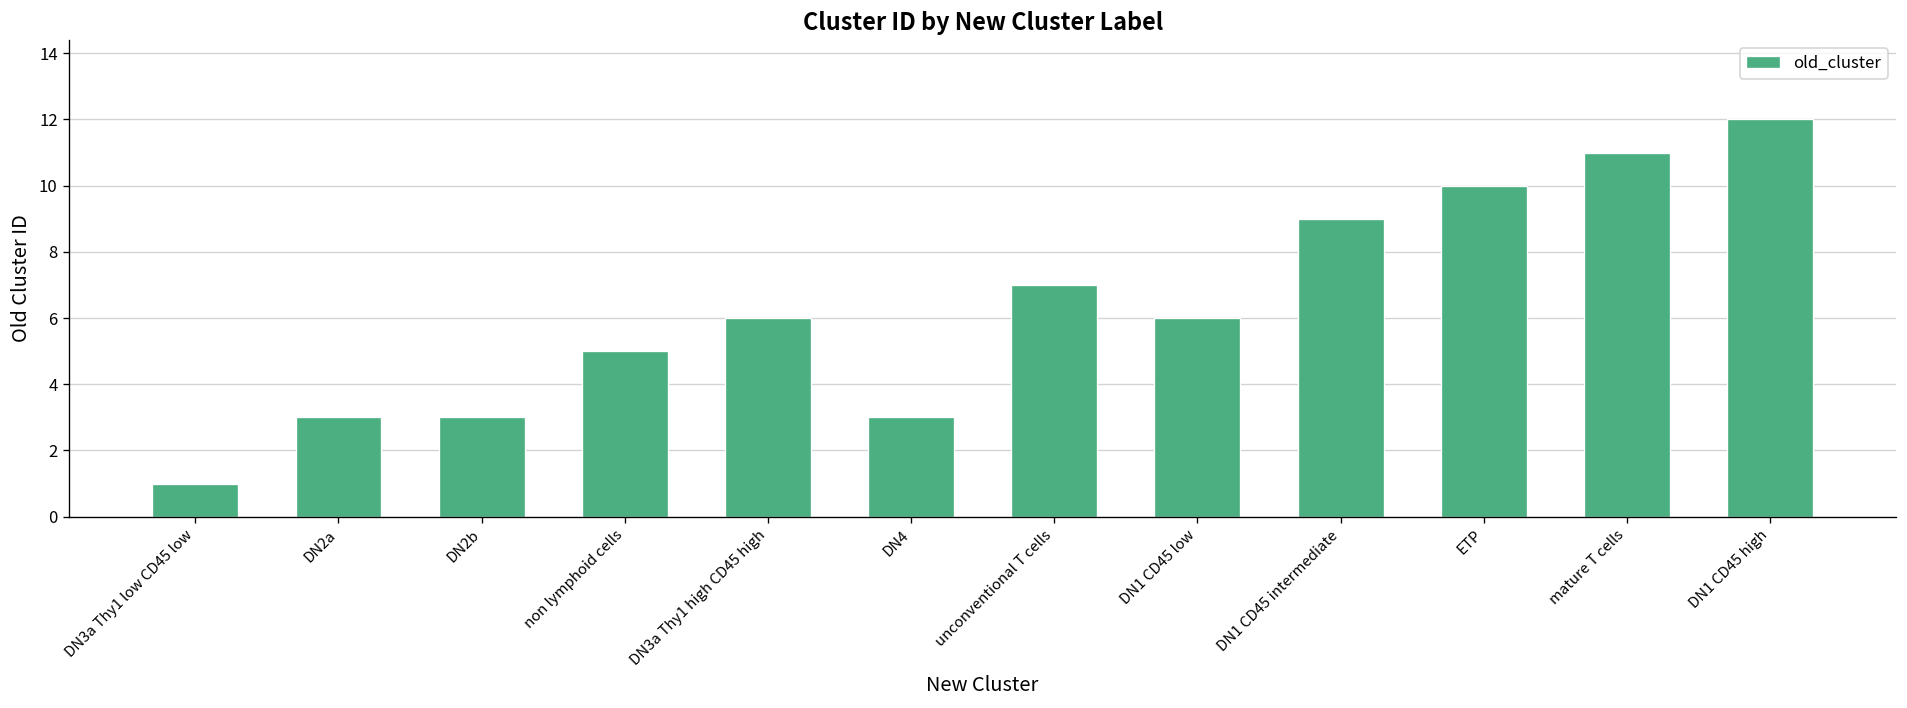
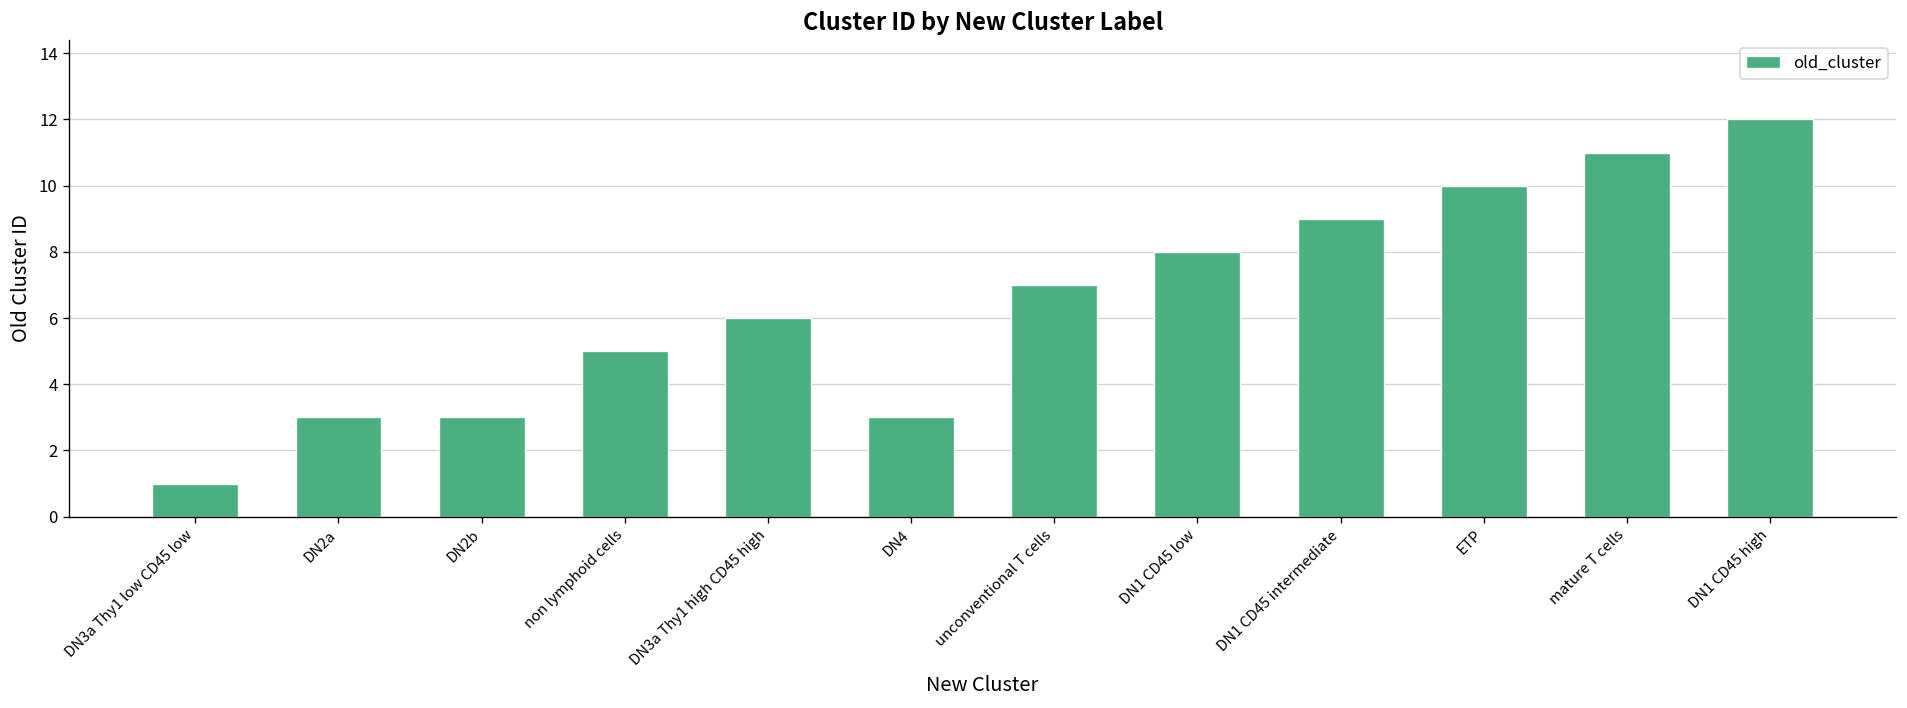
DN1 CD45 low: 6 -> 8
